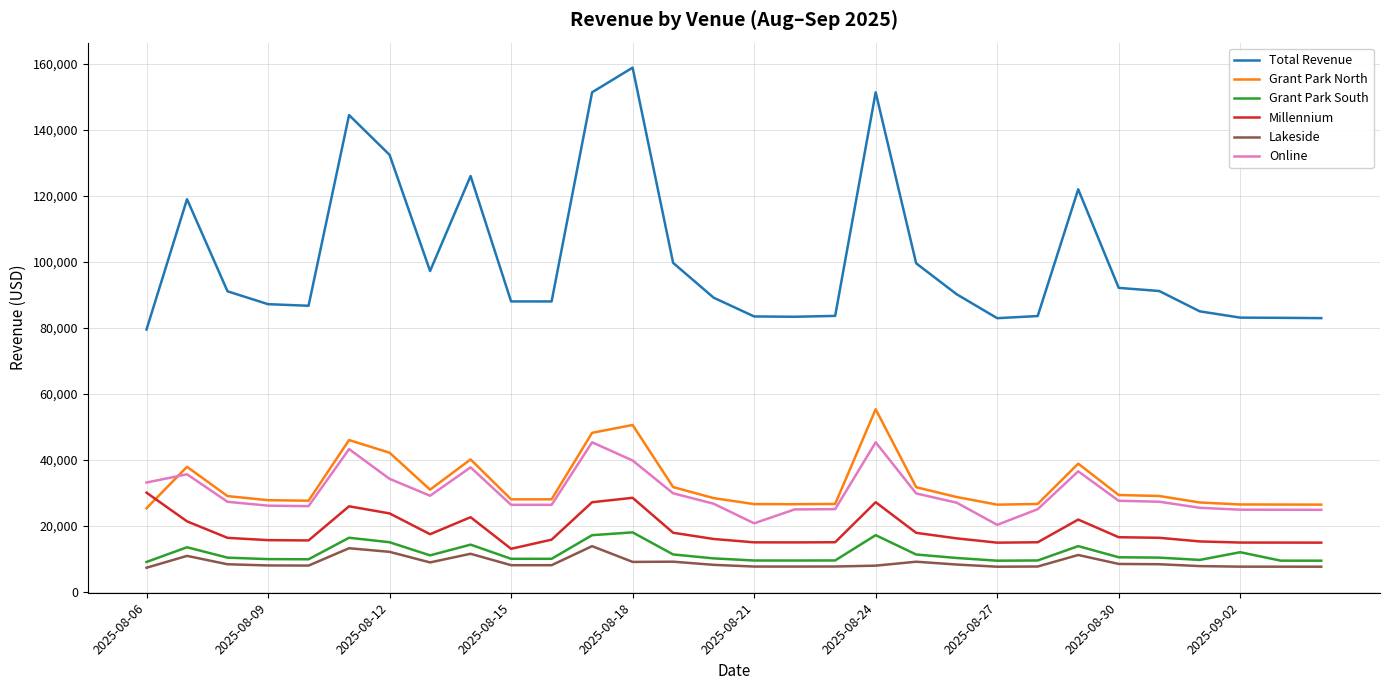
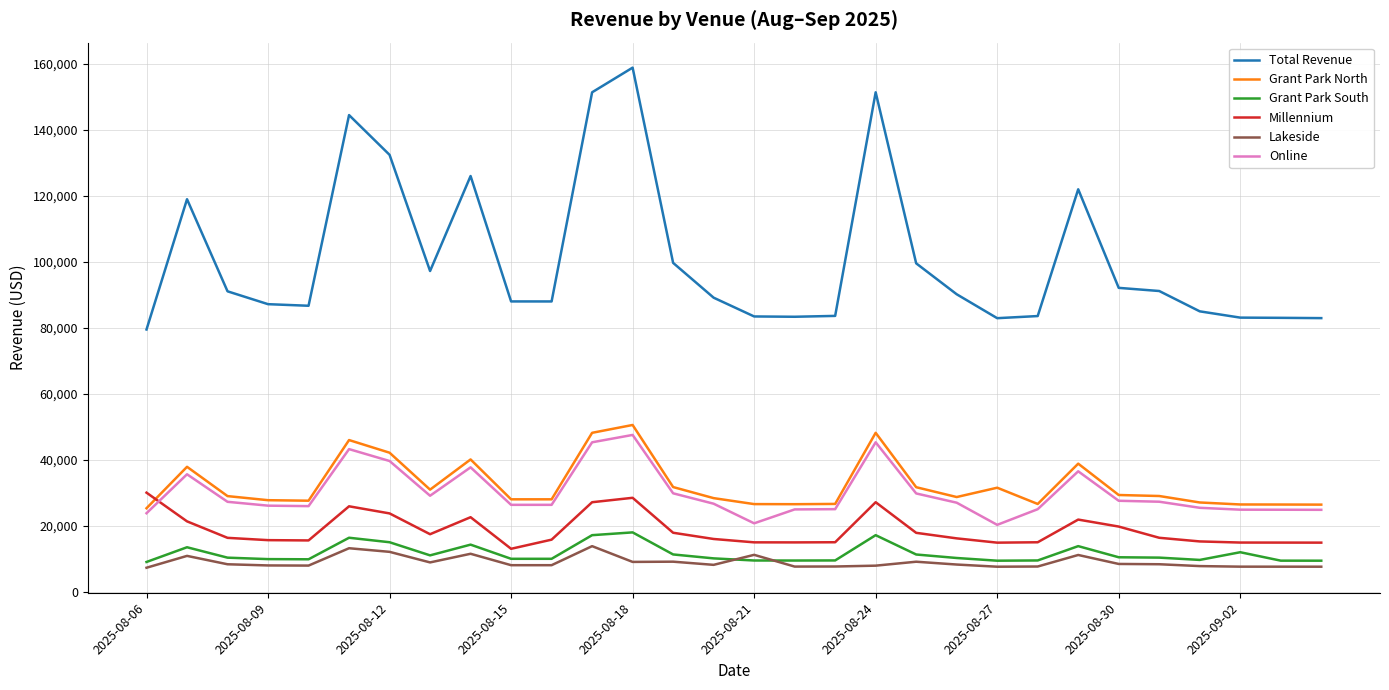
Online, 2025-08-06: 33,000 -> 24,000
Online, 2025-08-12: 34,000 -> 40,000
Online, 2025-08-18: 40,000 -> 47,000
Lakeside, 2025-08-21: 8,000 -> 11,000
Grant Park North, 2025-08-24: 55,000 -> 48,000
Grant Park North, 2025-08-27: 26,000 -> 31,000
Millennium, 2025-08-30: 16,000 -> 20,000
